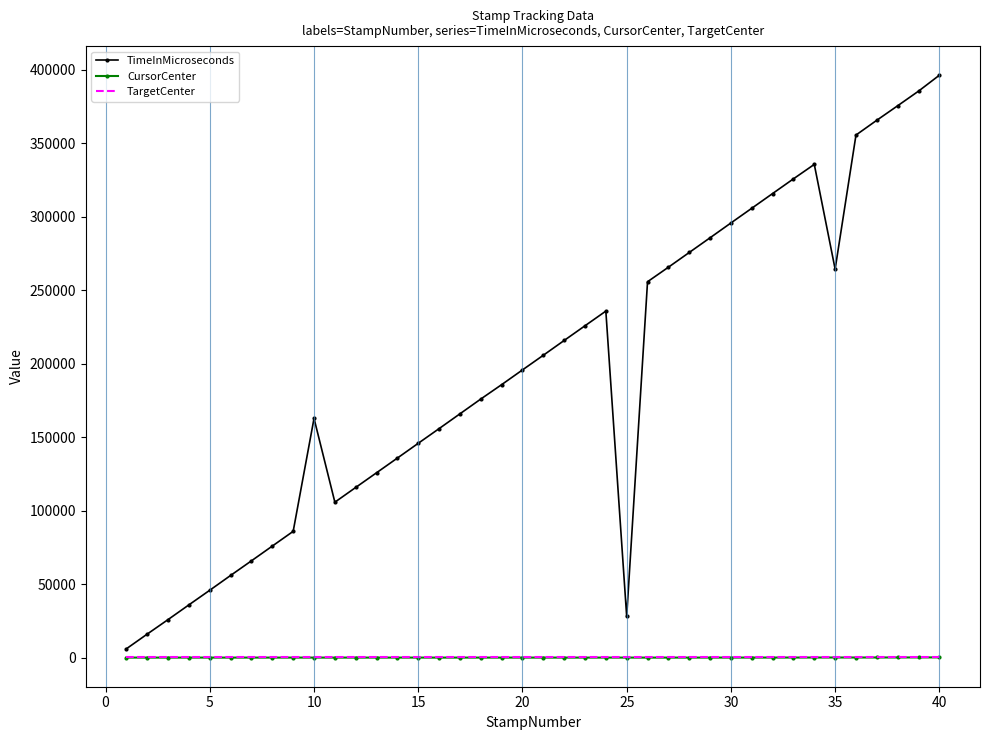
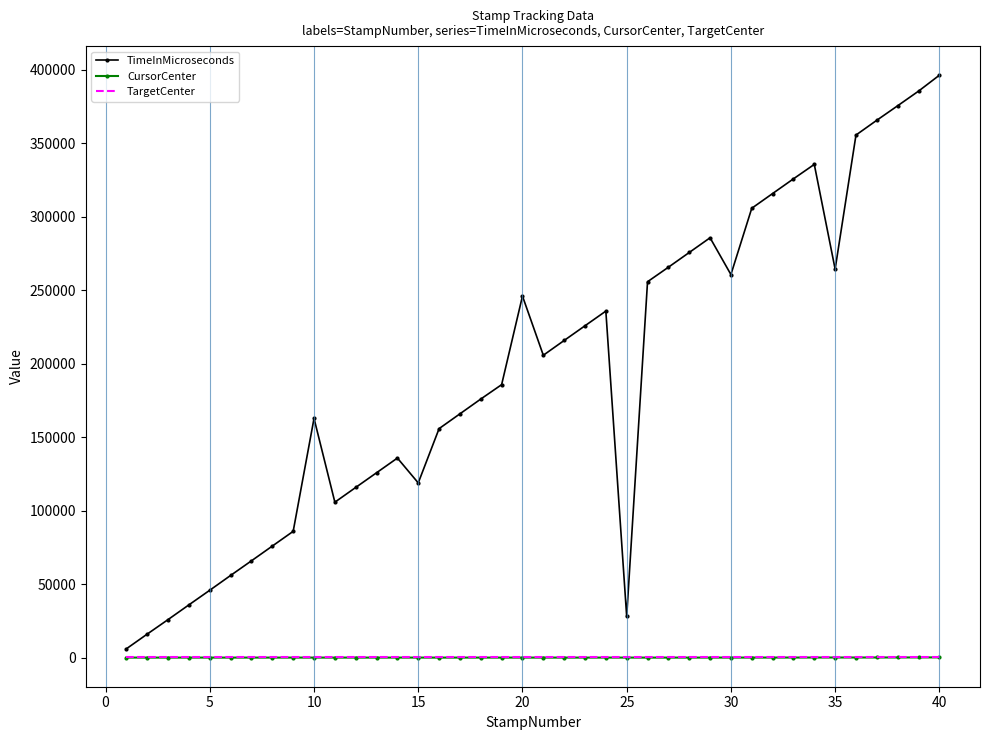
TimeInMicroseconds, 15: 146000 -> 119000
TimeInMicroseconds, 20: 196000 -> 246000
TimeInMicroseconds, 30: 296000 -> 261000
